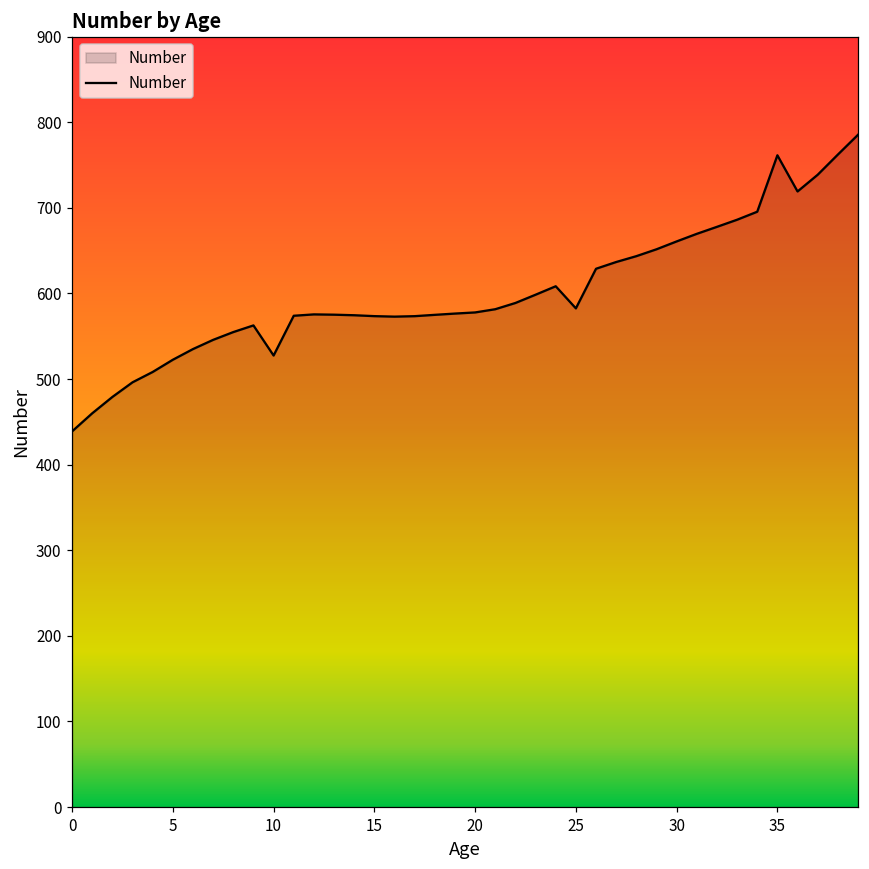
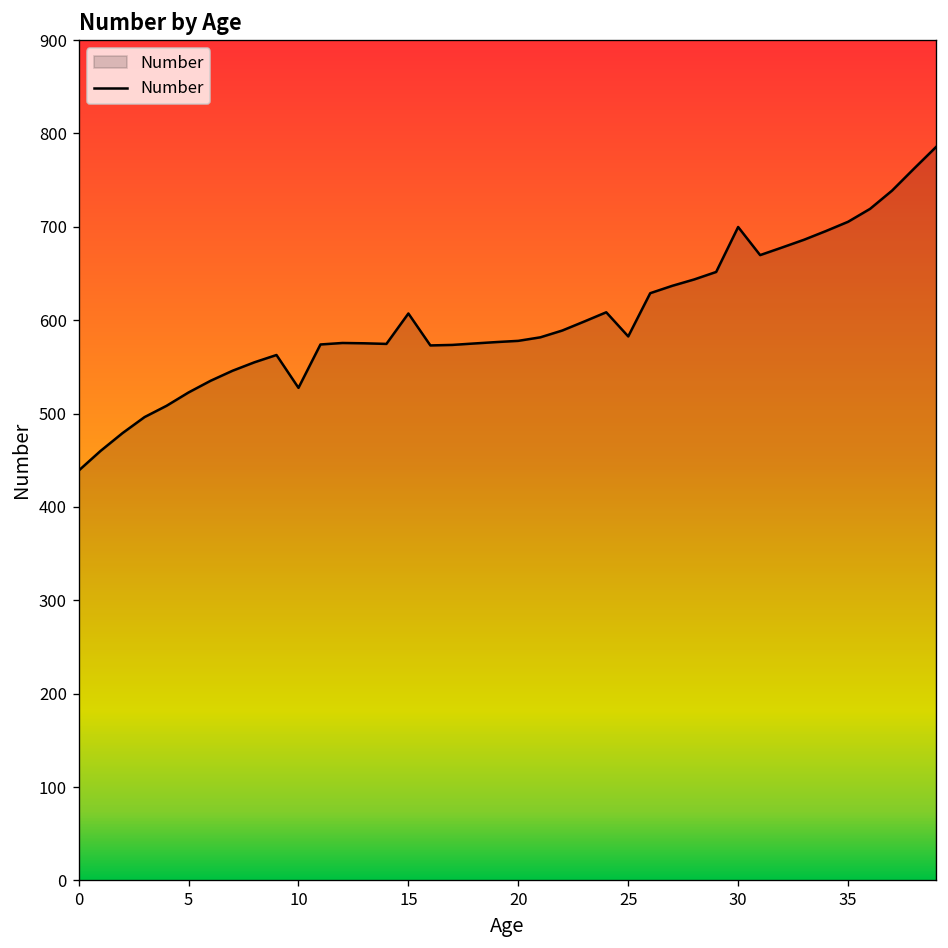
15: 570 -> 610
30: 660 -> 700
35: 760 -> 710
